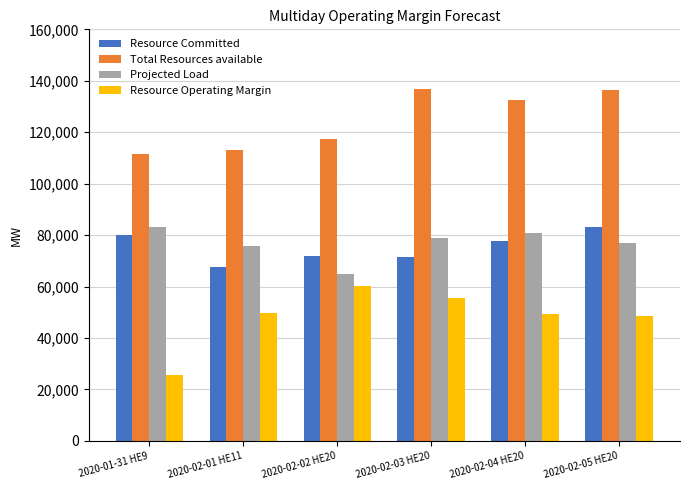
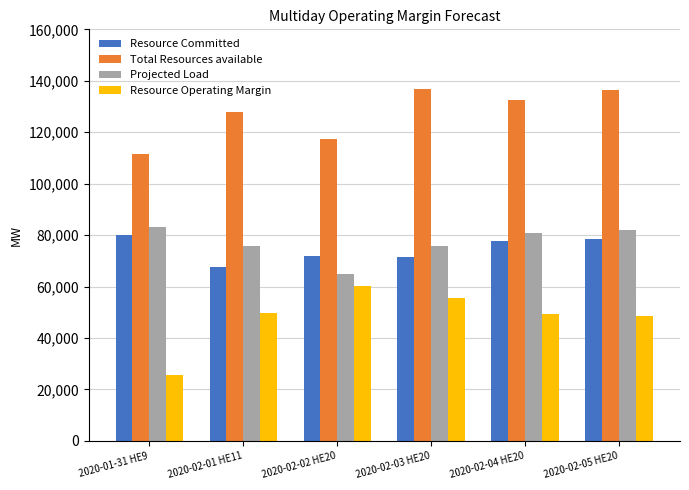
Total Resources available, 2020-02-01 HE11: 113,000 -> 128,000
Projected Load, 2020-02-03 HE20: 79,000 -> 76,000
Resource Committed, 2020-02-05 HE20: 83,000 -> 79,000
Projected Load, 2020-02-05 HE20: 77,000 -> 82,000
